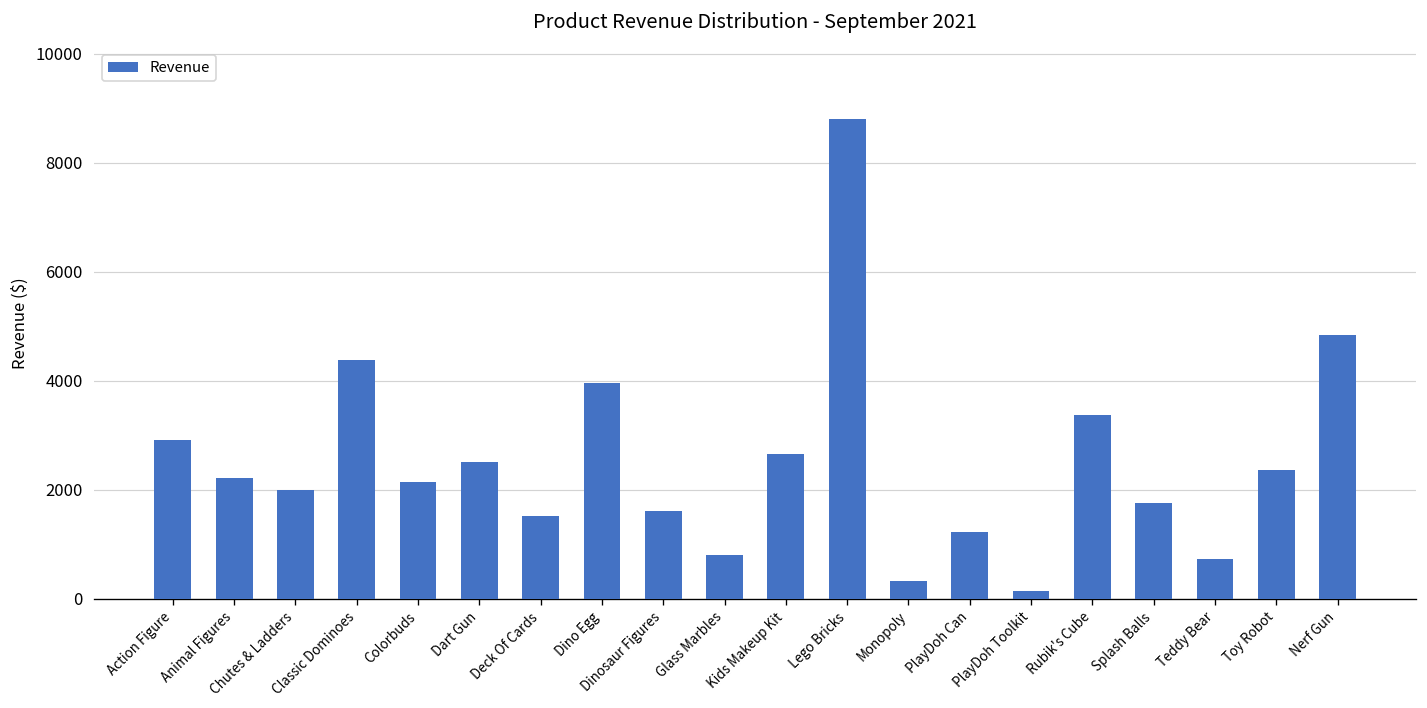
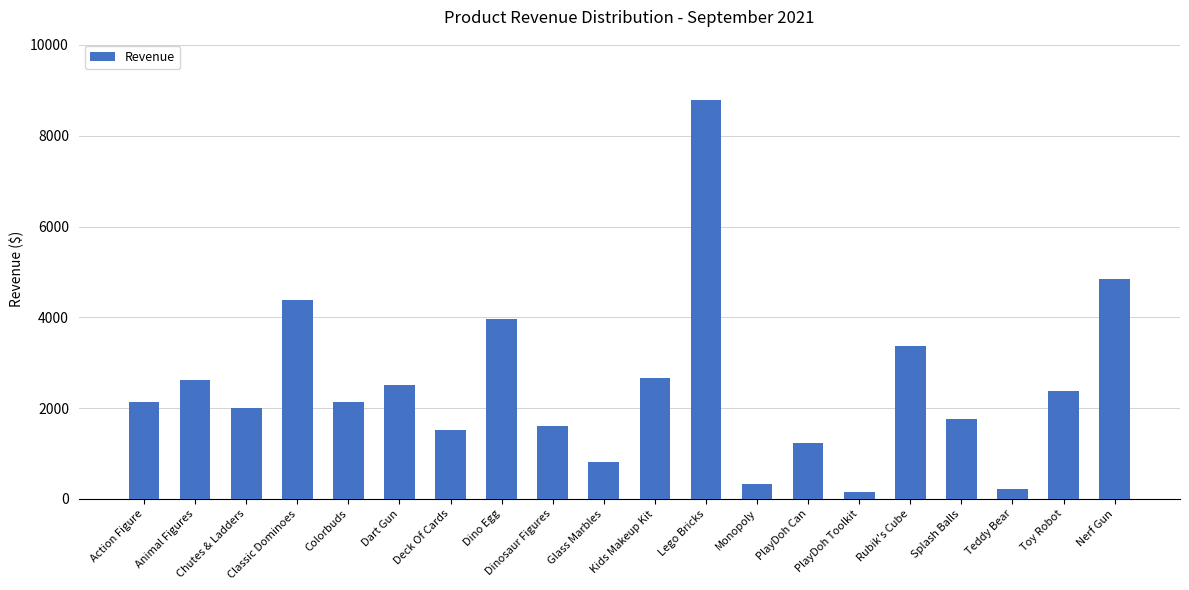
Action Figure: 2900 -> 2100
Animal Figures: 2200 -> 2600
Teddy Bear: 700 -> 200
